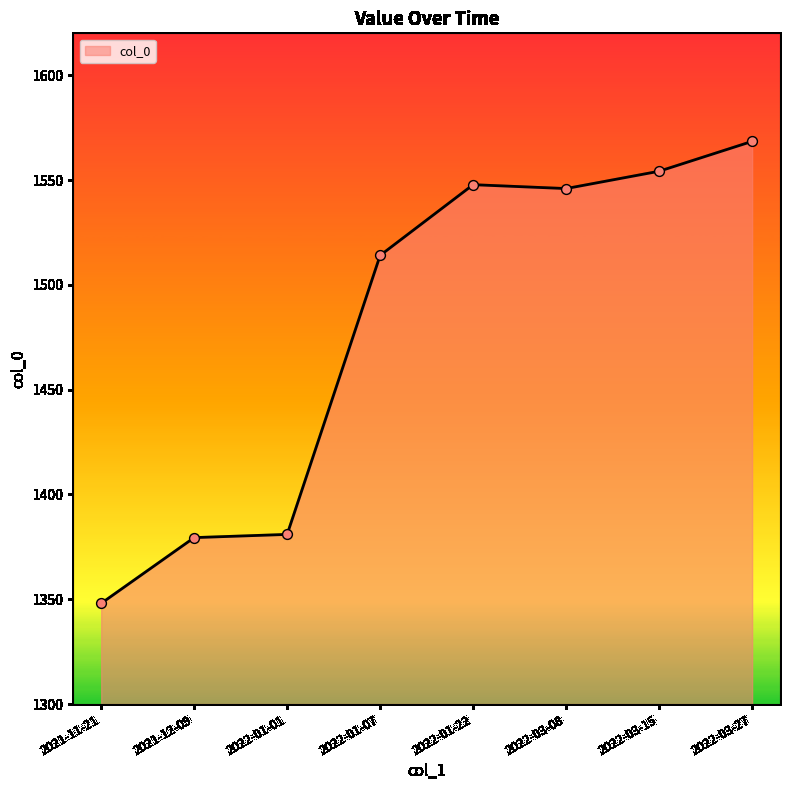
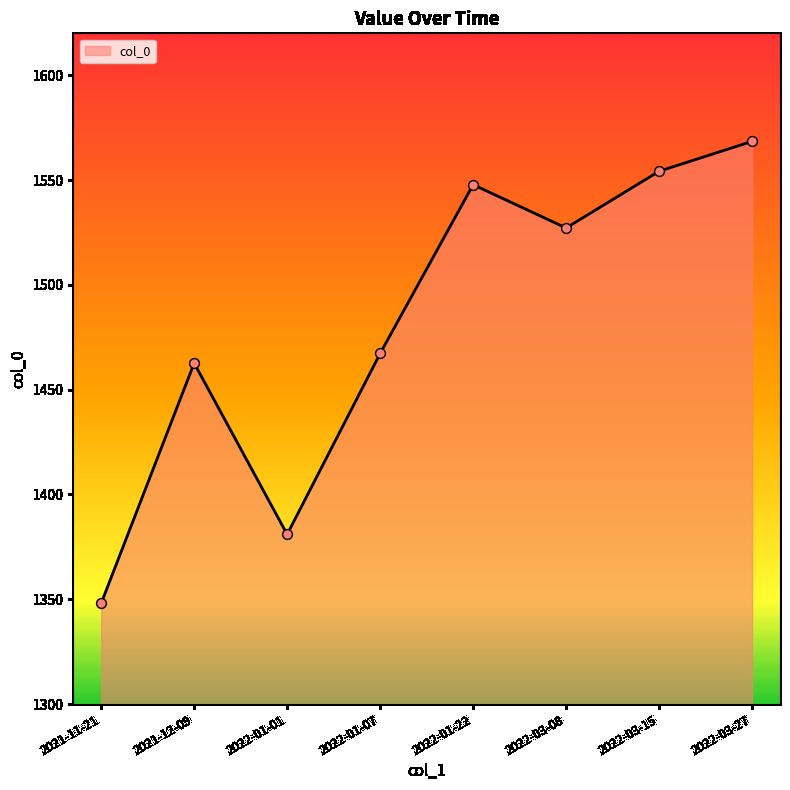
2021-12-09: 1379 -> 1463
2022-01-07: 1514 -> 1467
2022-03-08: 1546 -> 1527
